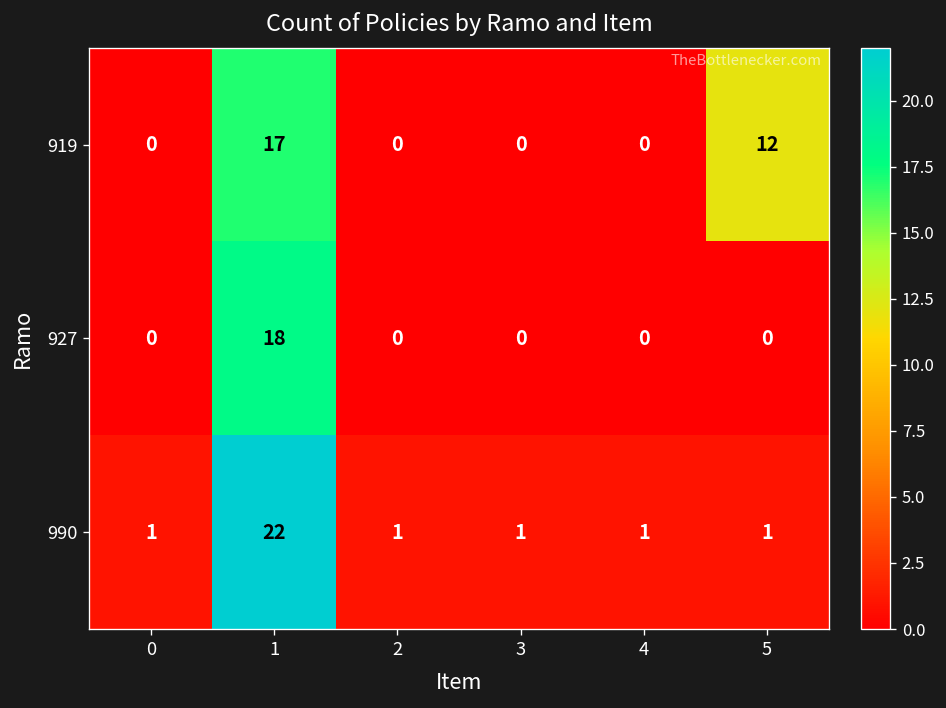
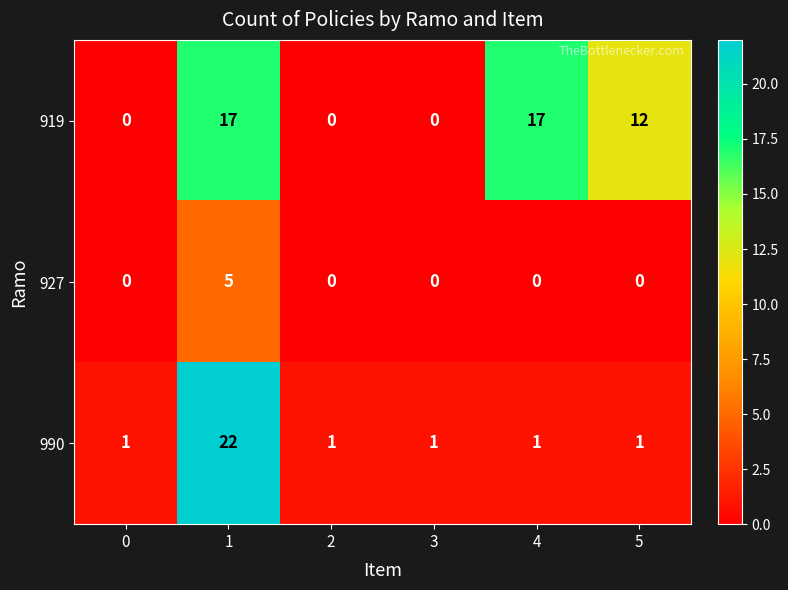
919, 4: 0 -> 17
927, 1: 18 -> 5
